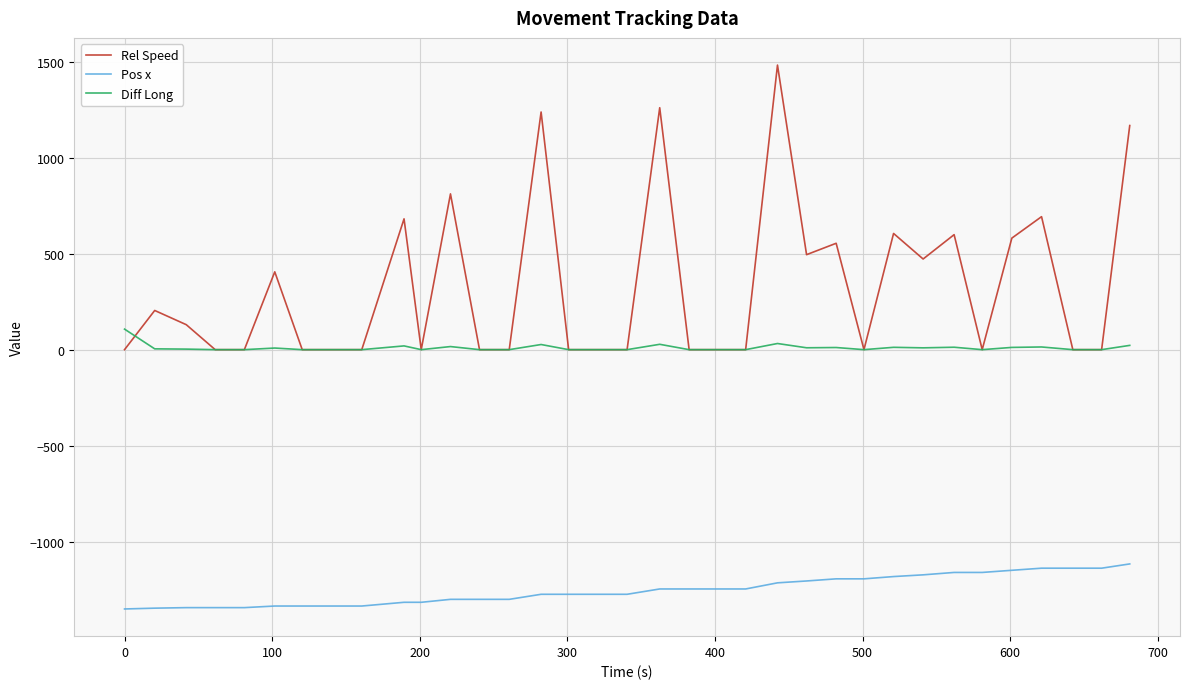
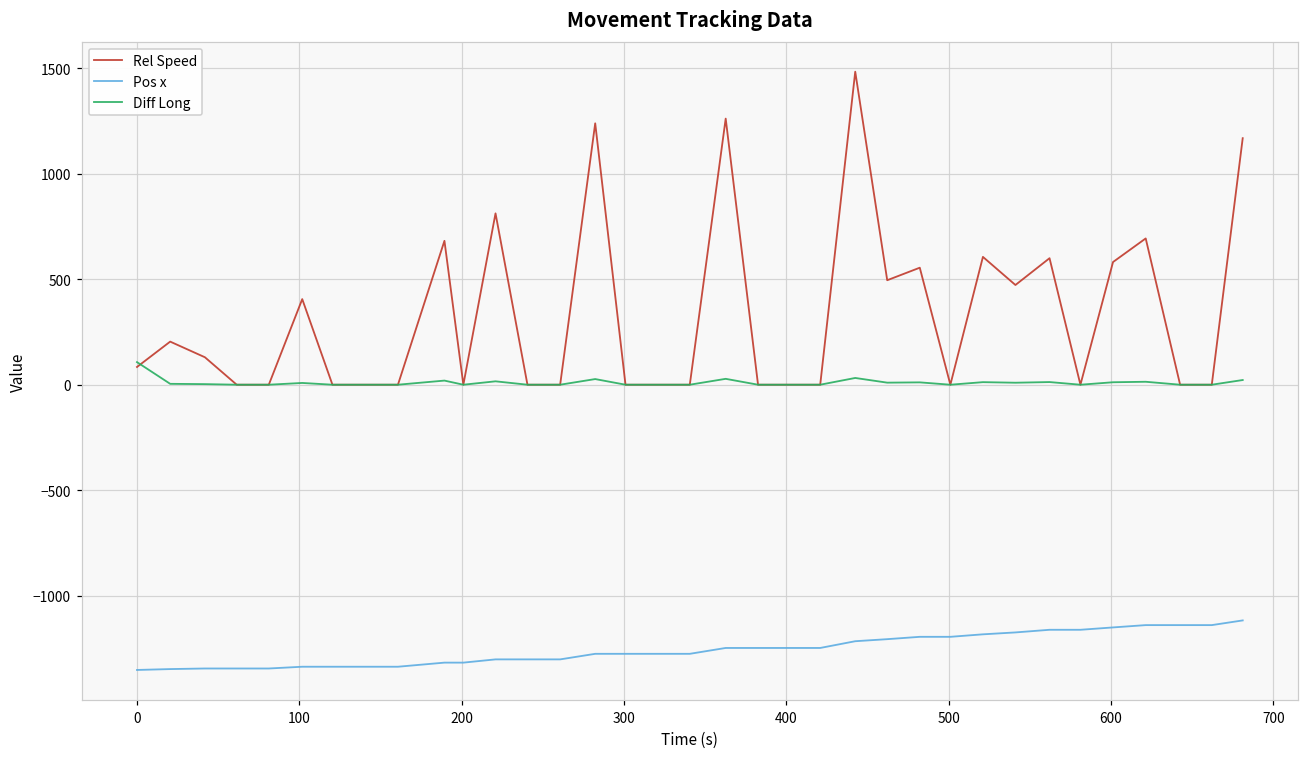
Rel Speed, 0: 0 -> 80
